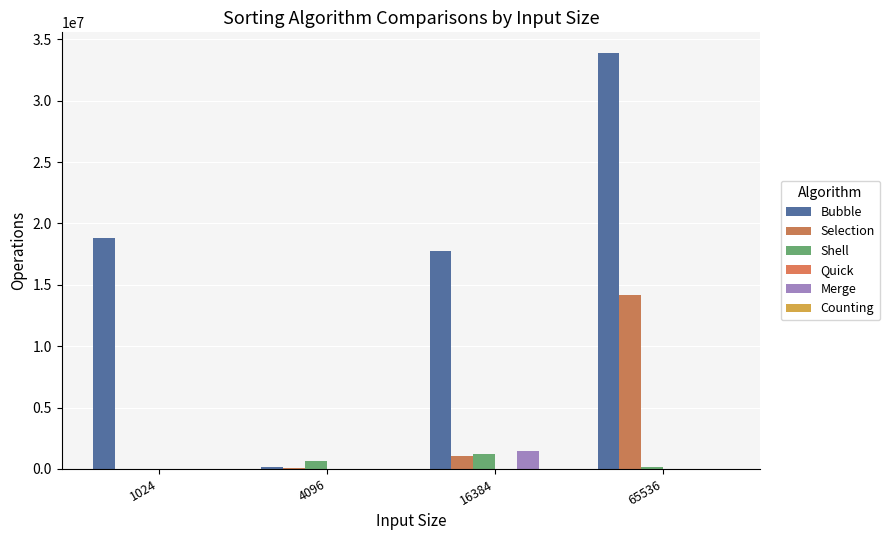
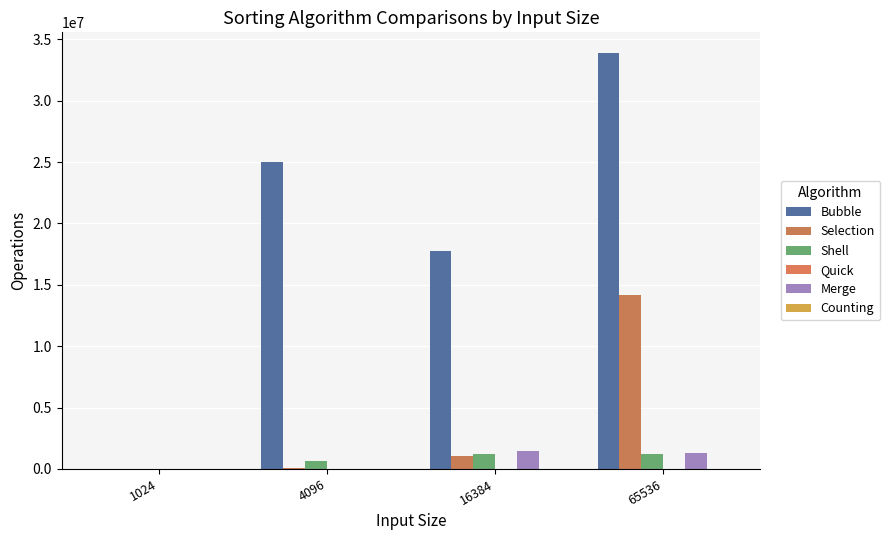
Bubble, 1024: 18800000 -> 0
Bubble, 4096: 100000 -> 25000000
Shell, 65536: 100000 -> 1300000
Merge, 65536: 0 -> 1300000
